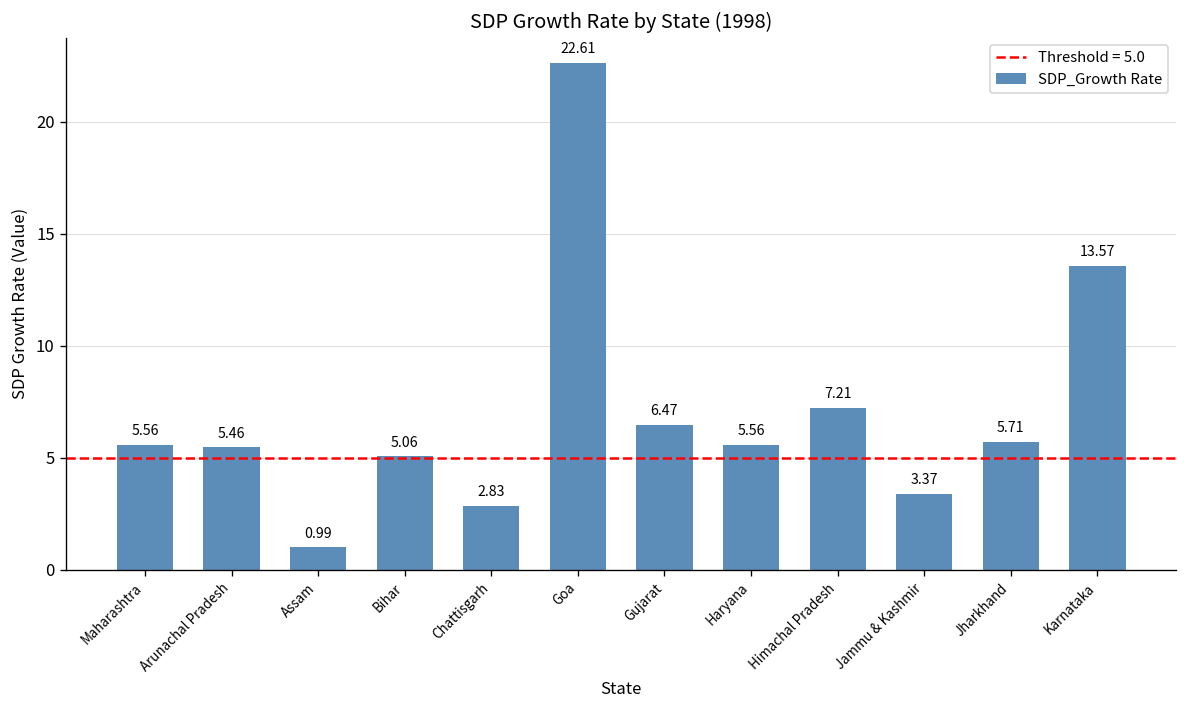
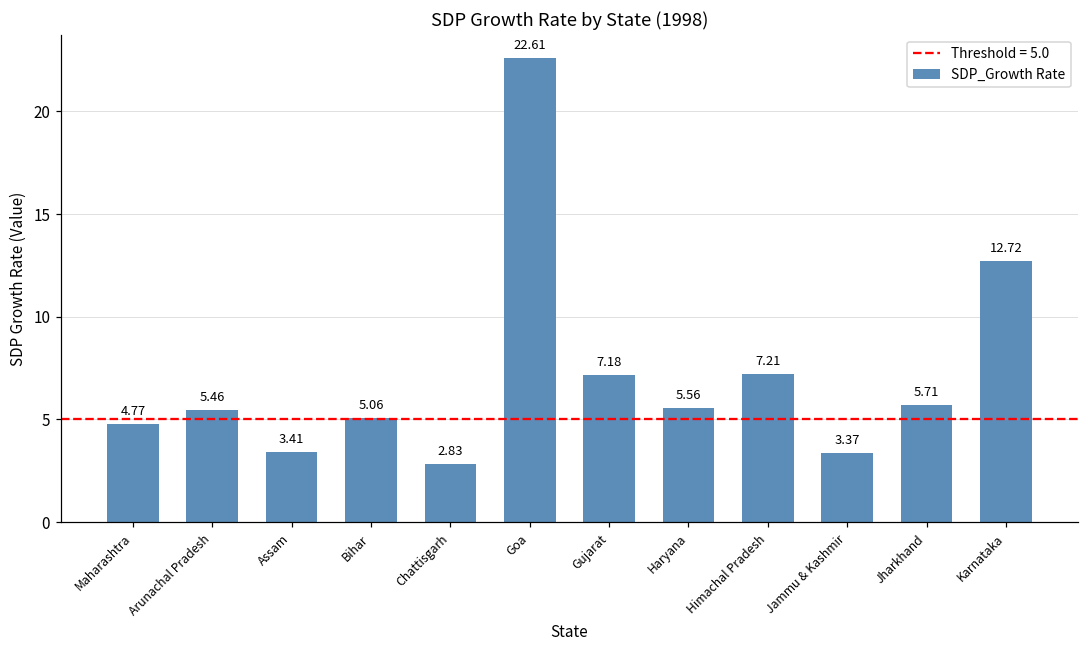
Maharashtra: 5.56 -> 4.77
Assam: 0.99 -> 3.41
Gujarat: 6.47 -> 7.18
Karnataka: 13.57 -> 12.72
